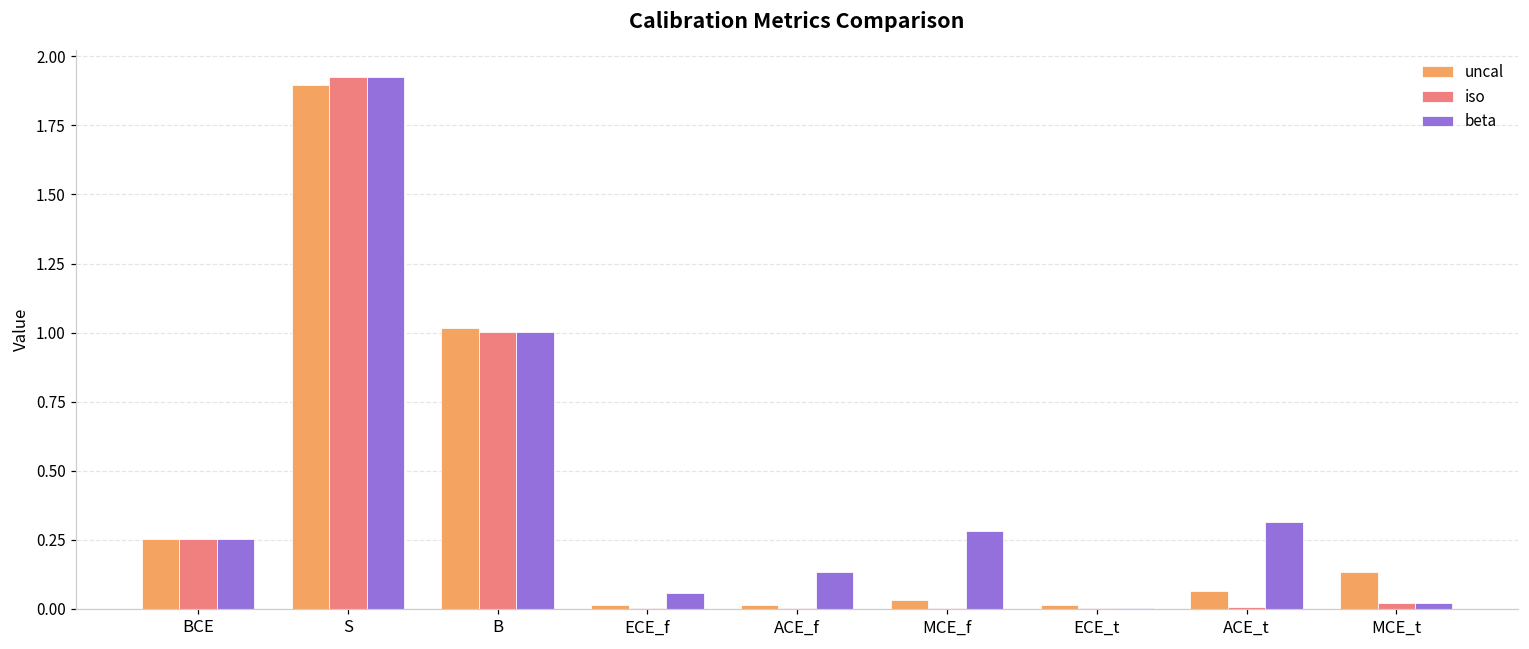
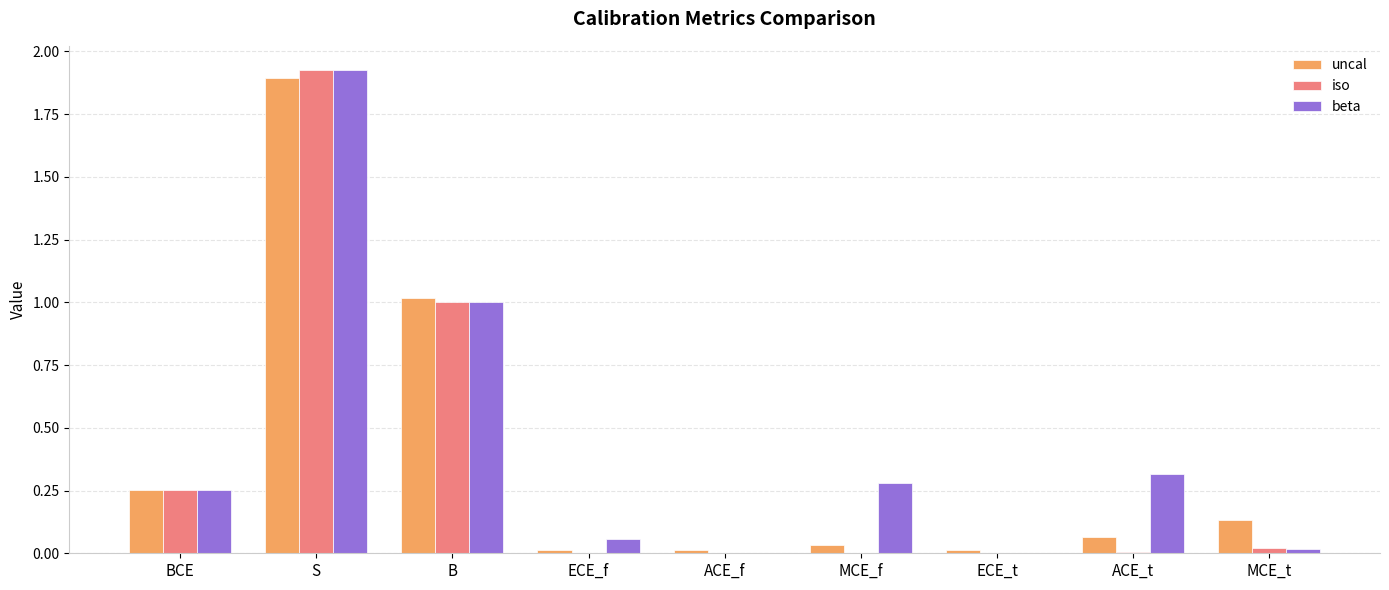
beta, ACE_f: 0.13 -> 0.00
